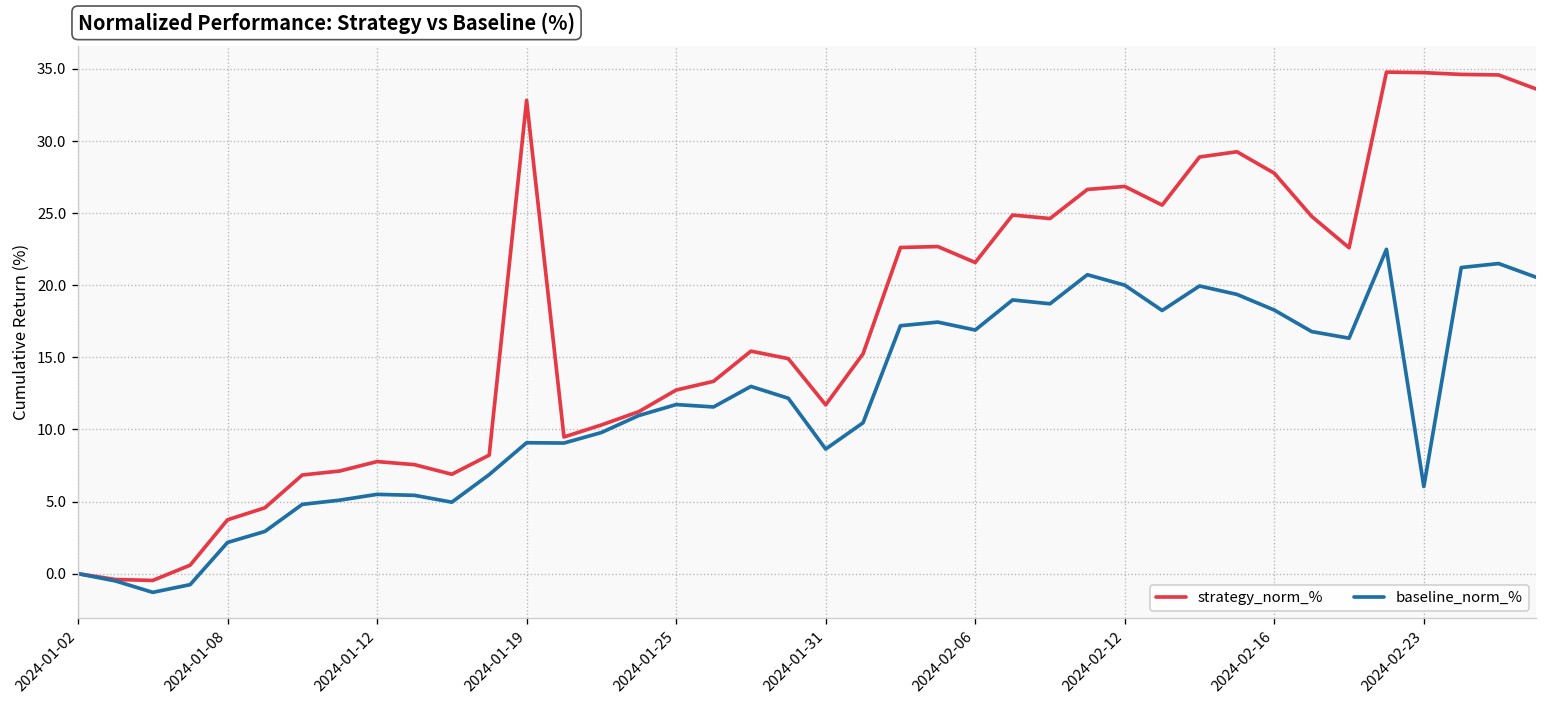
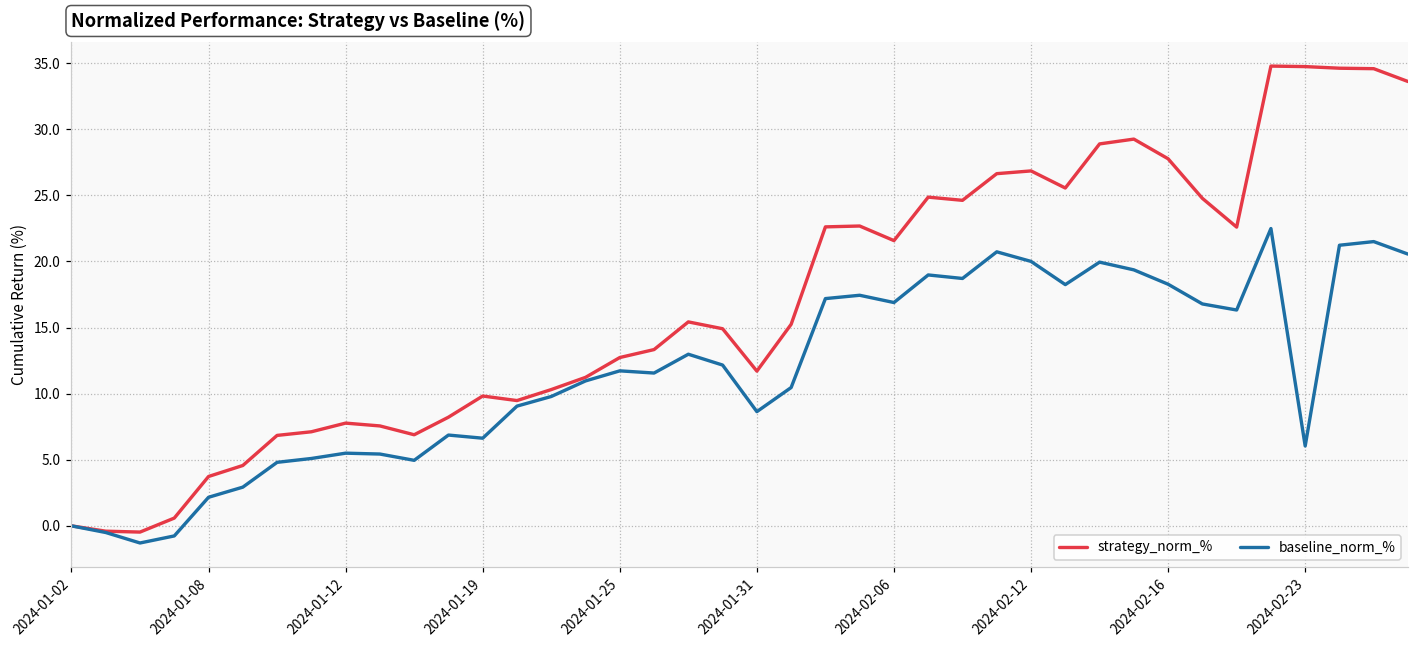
strategy_norm_%, 2024-01-19: 32.8 -> 9.8
baseline_norm_%, 2024-01-19: 9.1 -> 6.6
